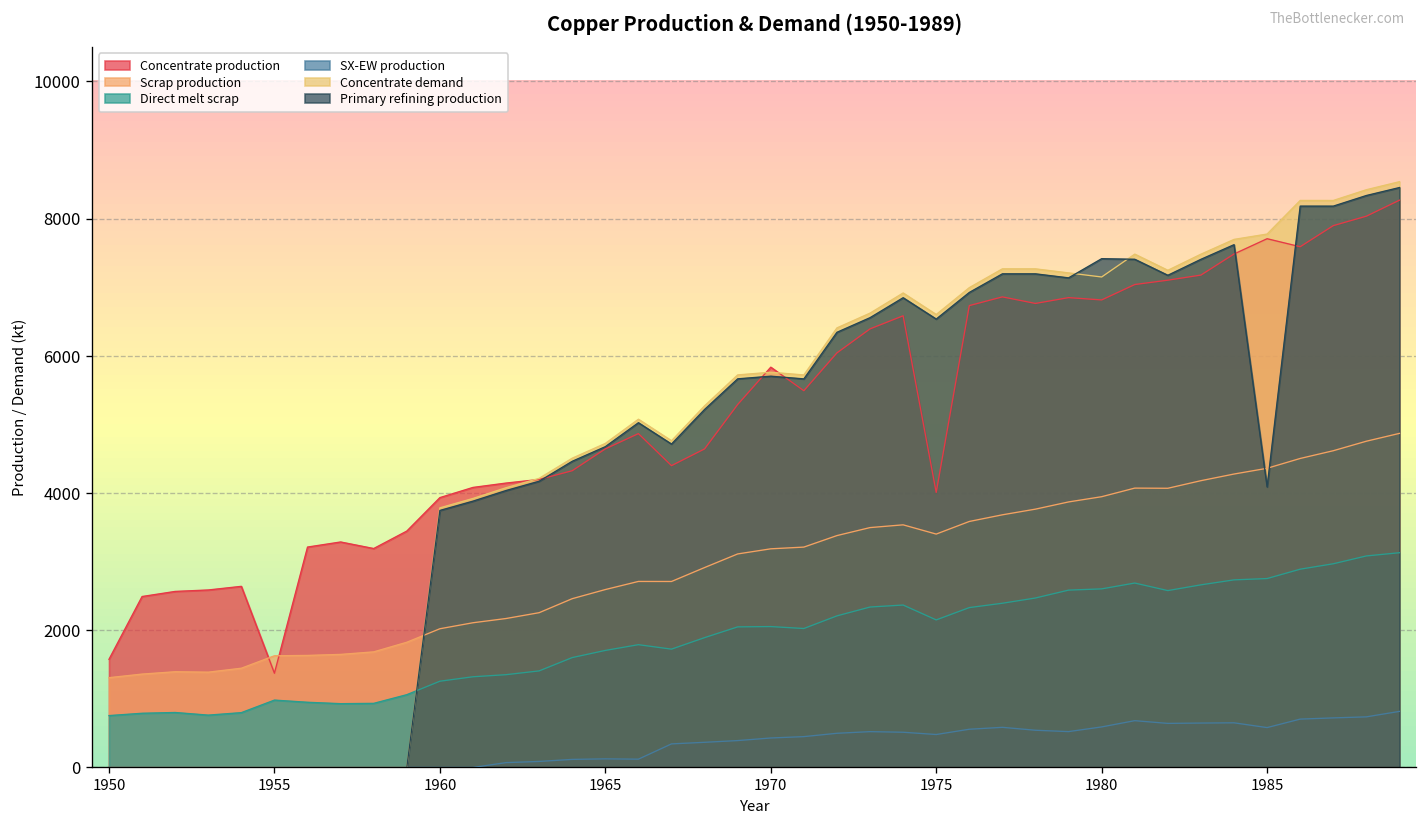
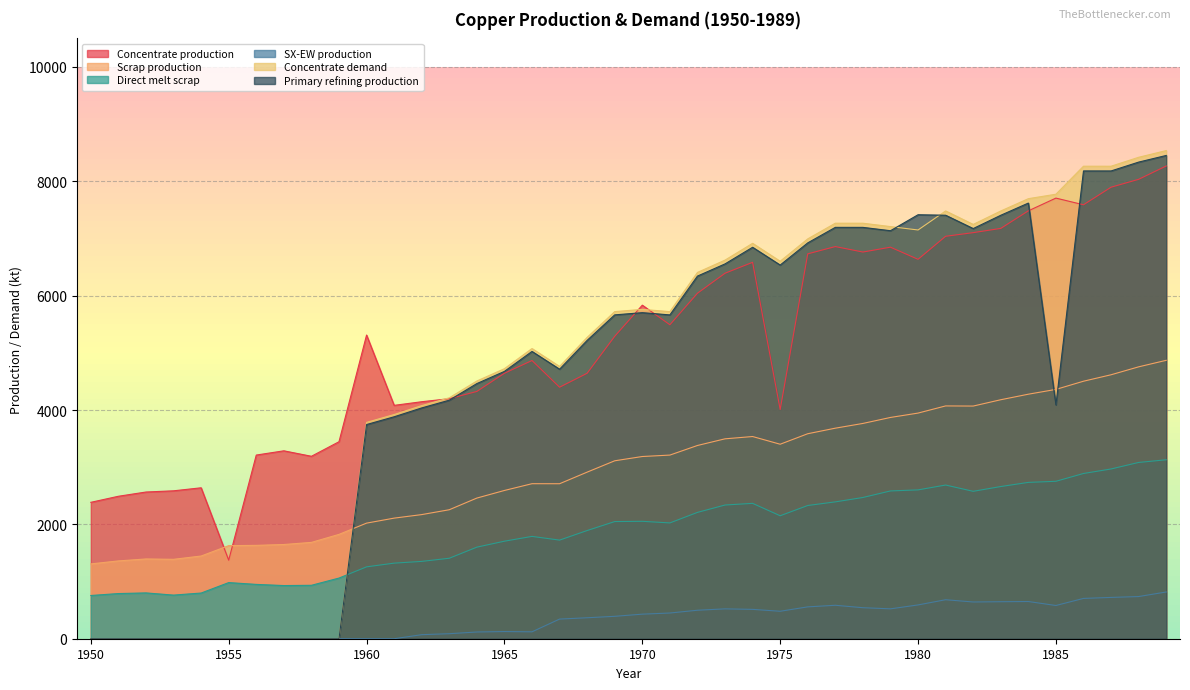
Concentrate production, 1950: 1600 -> 2400
Concentrate production, 1960: 3900 -> 5300
Concentrate production, 1980: 6800 -> 6600
